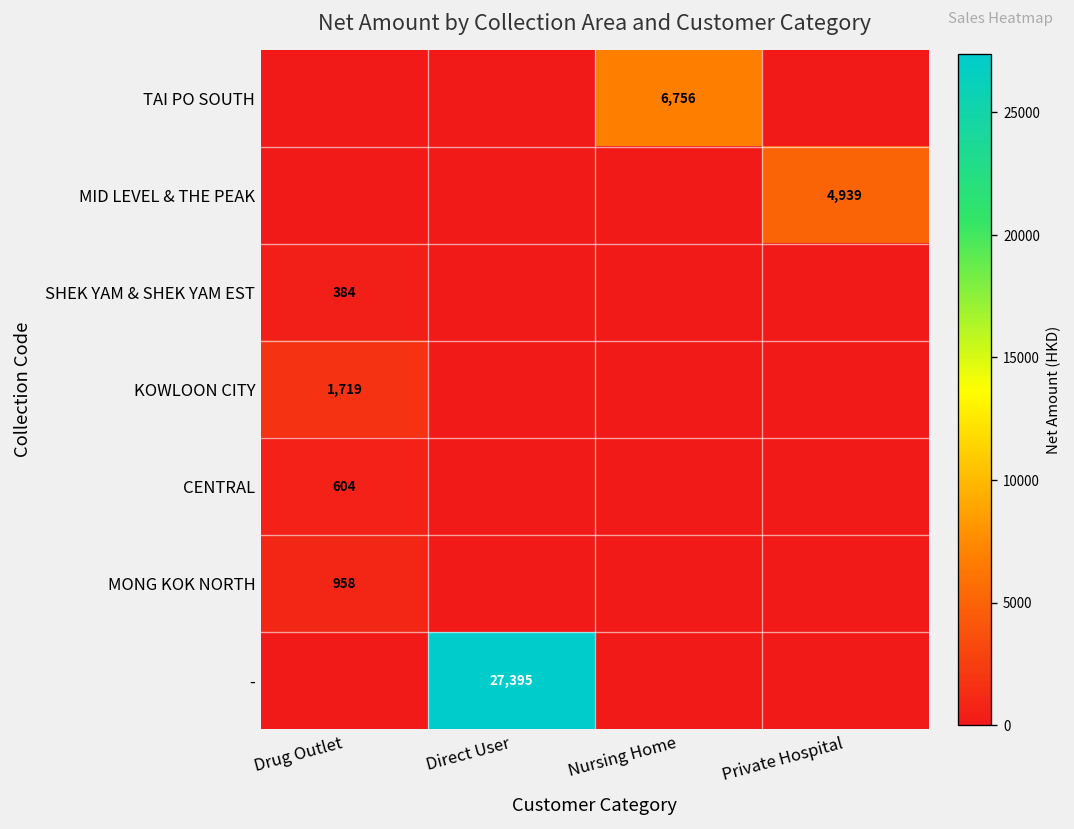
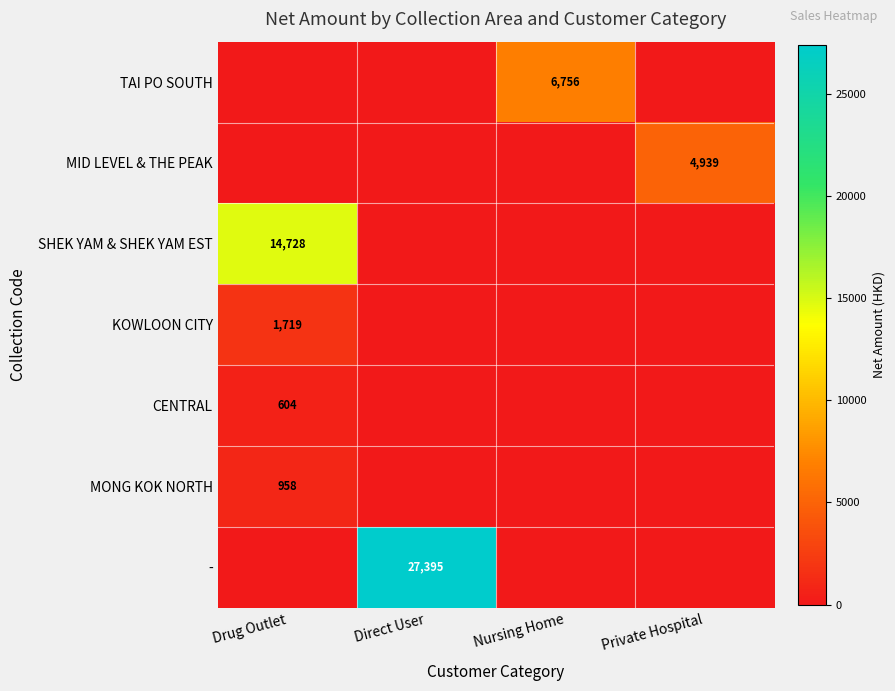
SHEK YAM & SHEK YAM EST, Drug Outlet: 384 -> 14,728
